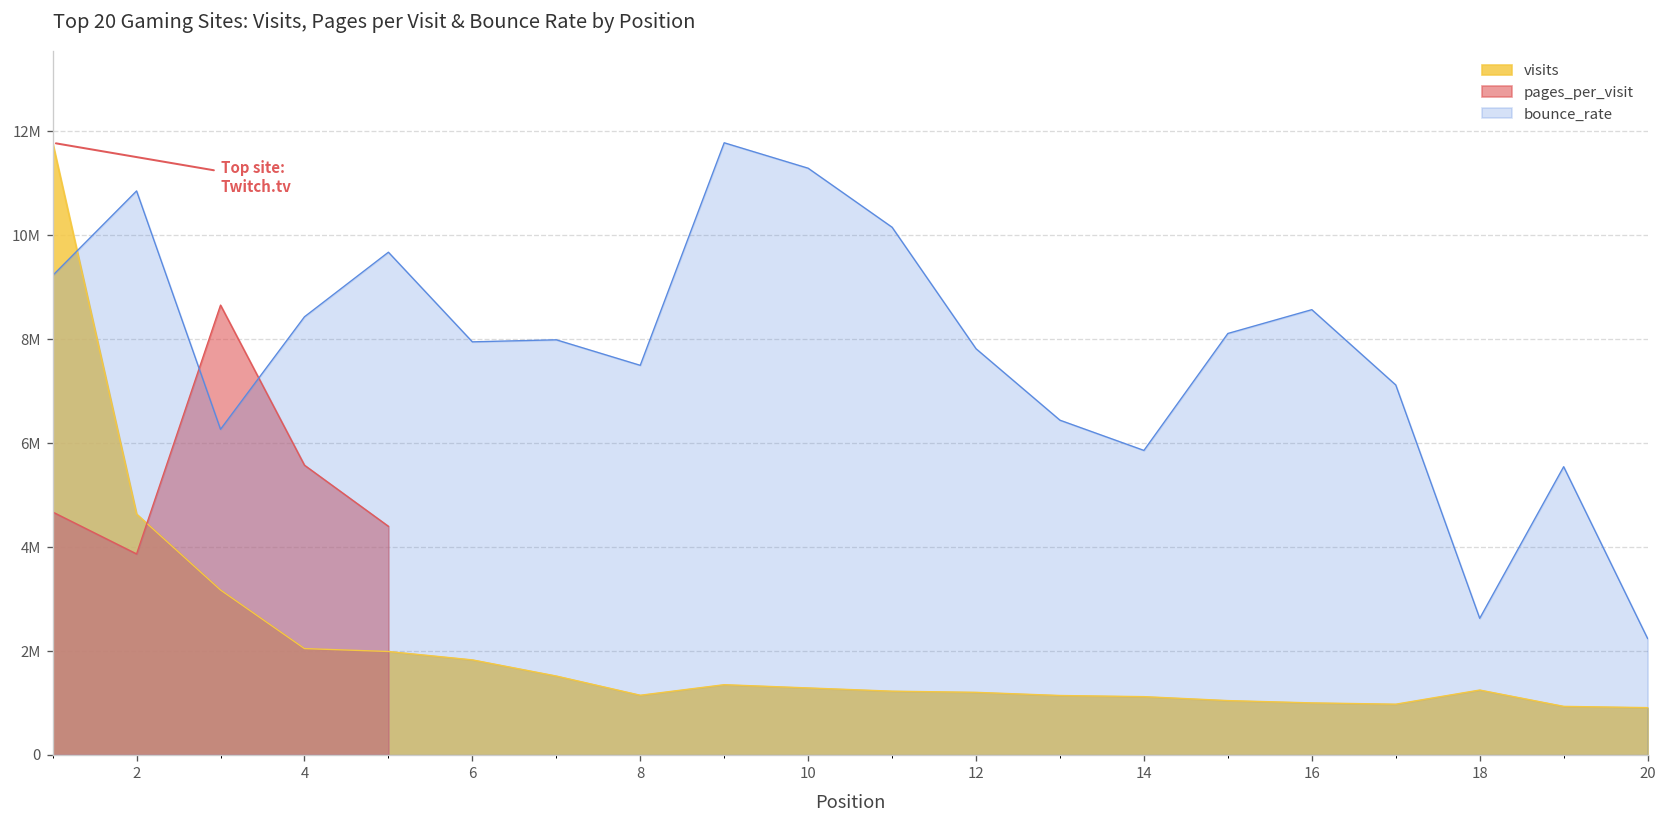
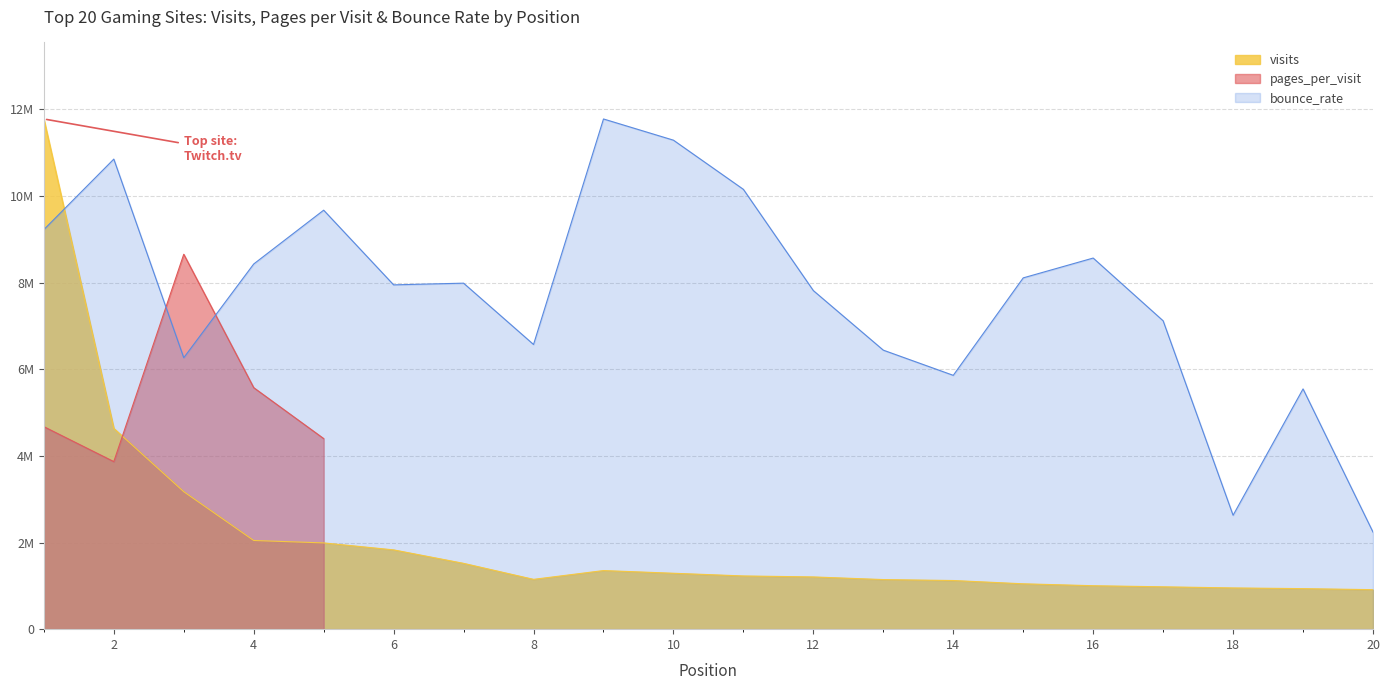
bounce_rate, 8: 7500000 -> 6600000
visits, 18: 1300000 -> 1000000
